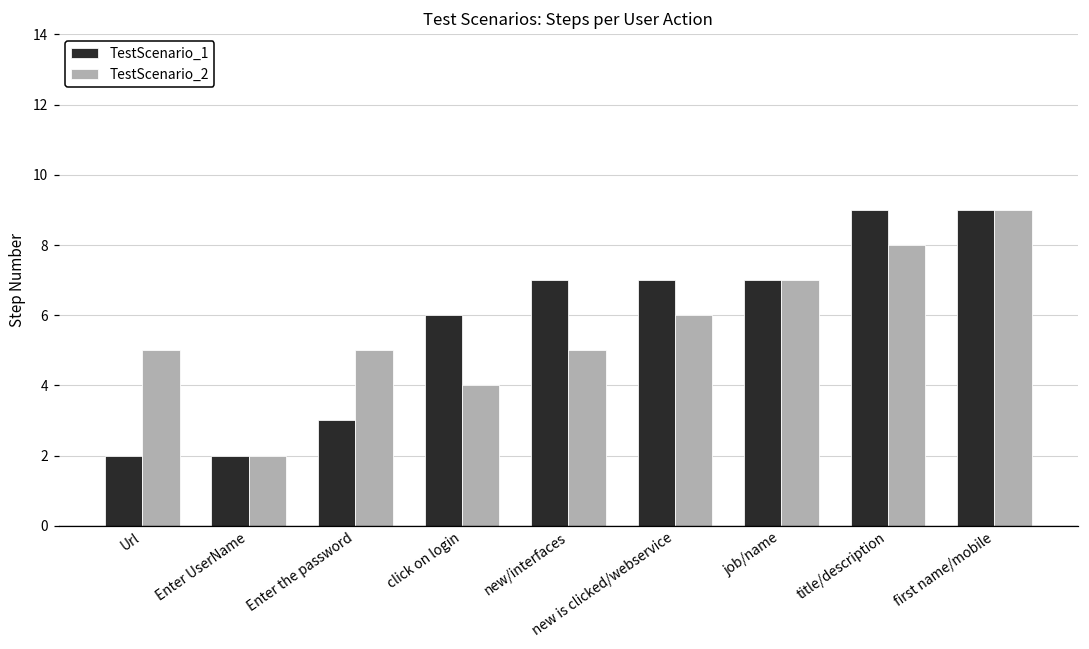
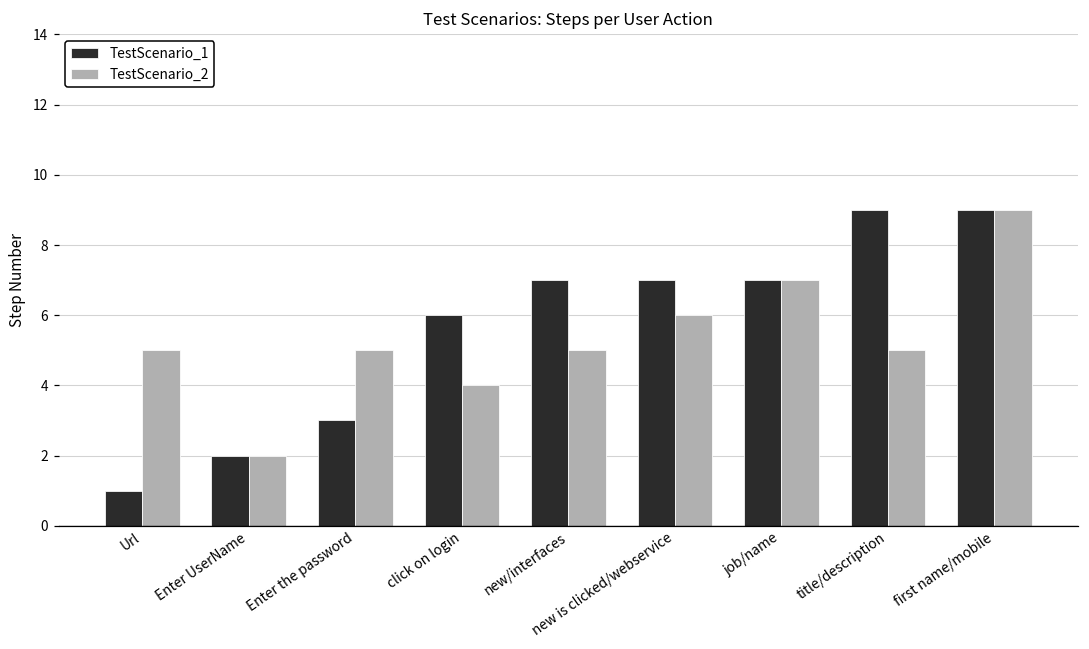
TestScenario_1, Url: 2 -> 1
TestScenario_2, title/description: 8 -> 5
